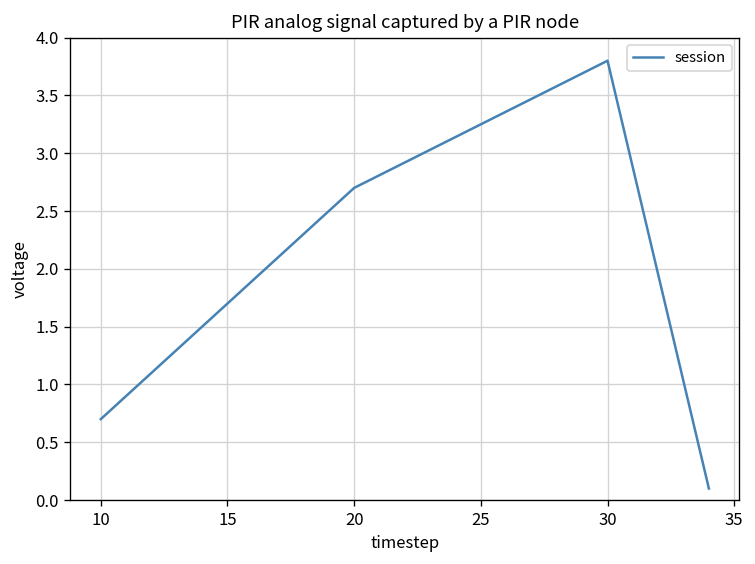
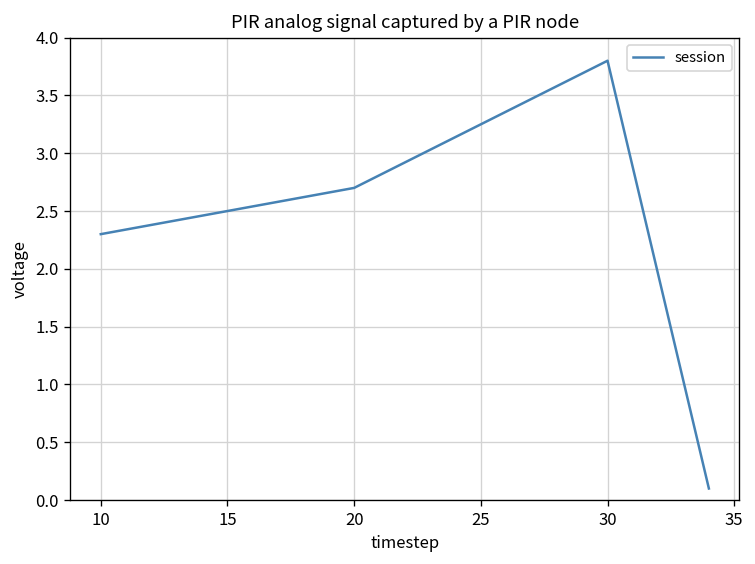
10: 0.7 -> 2.3
